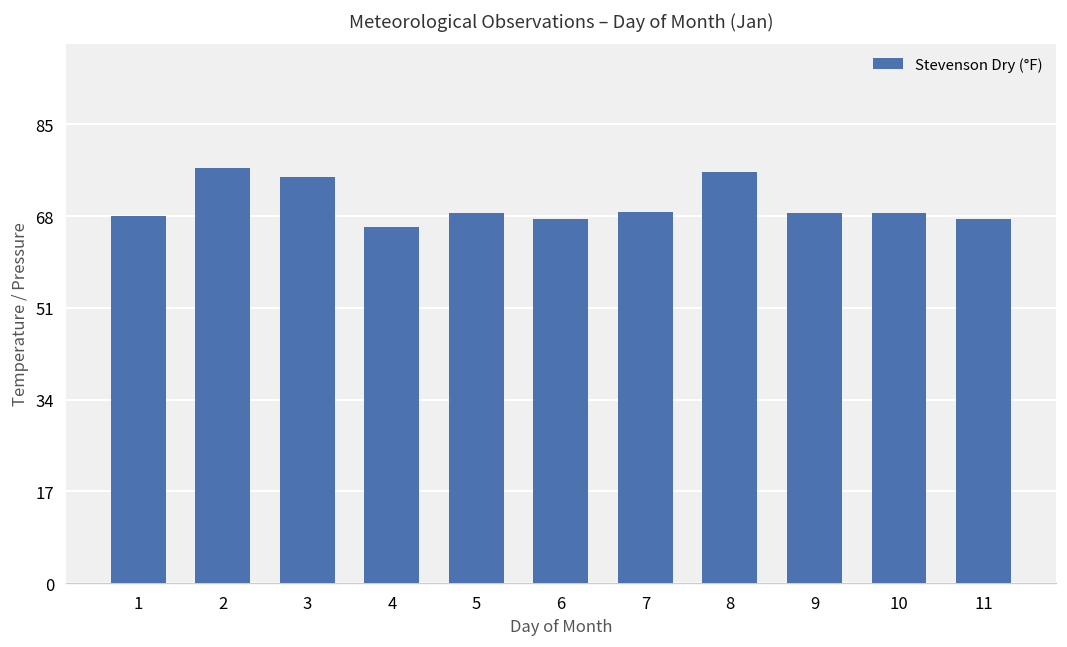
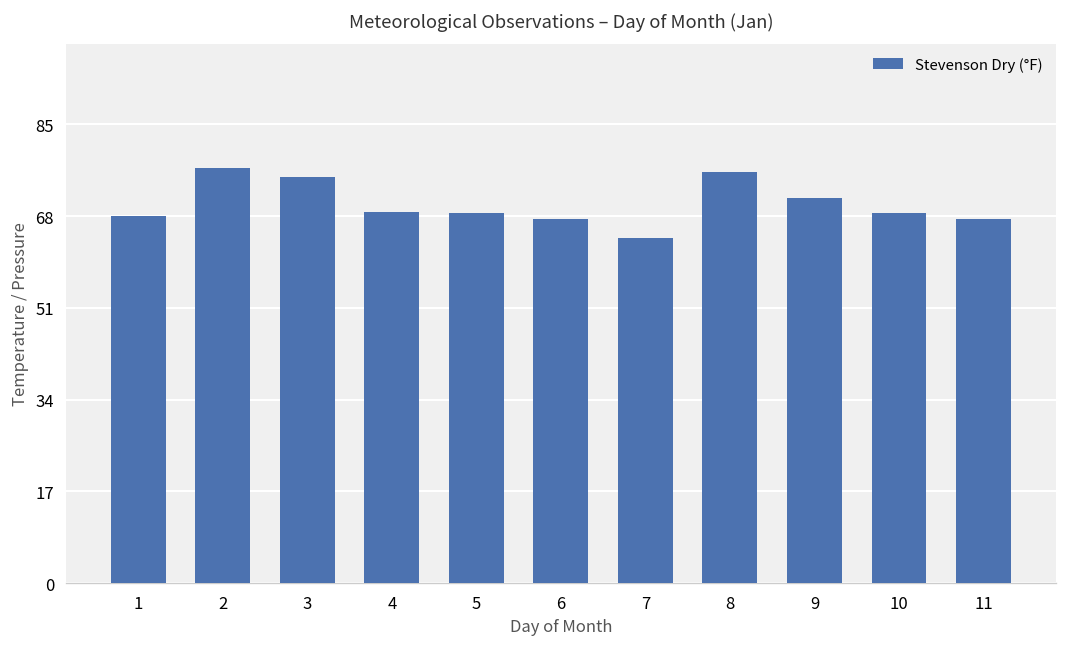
4: 66 -> 69
7: 69 -> 64
9: 69 -> 71
